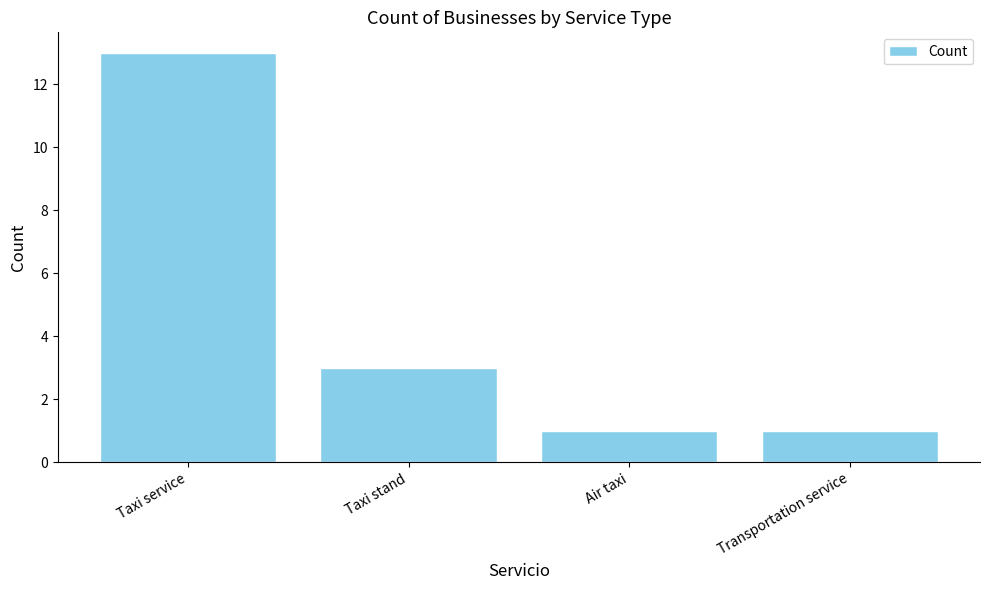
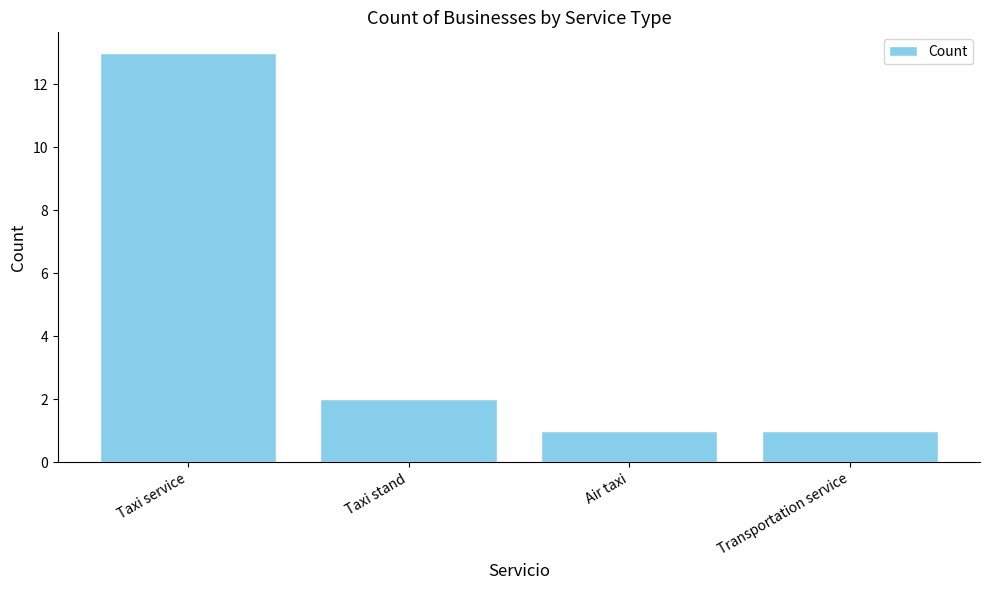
Taxi stand: 3 -> 2
